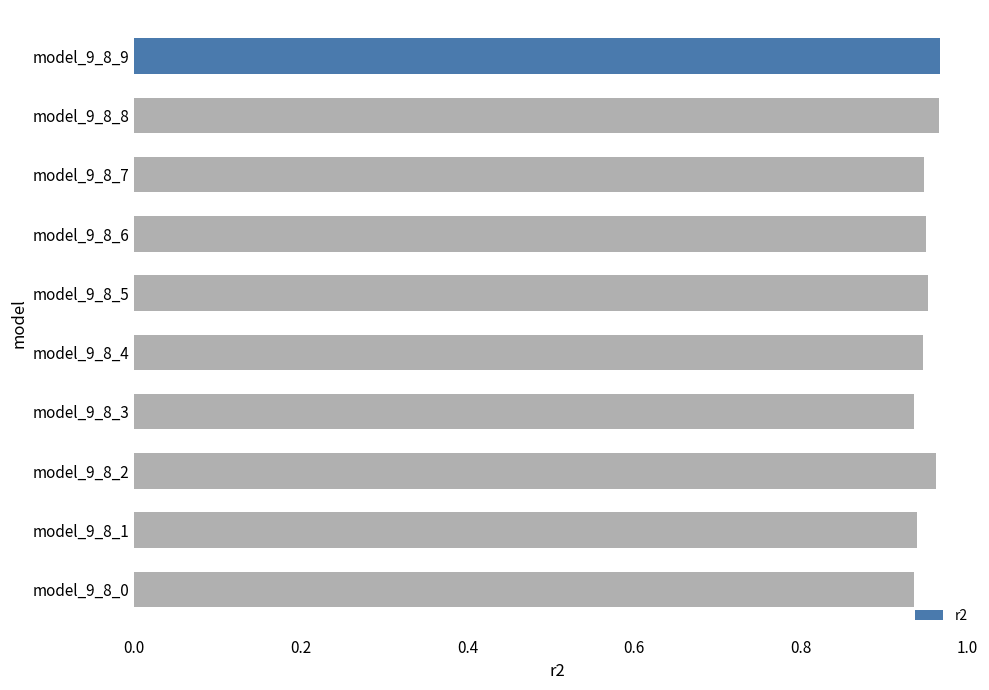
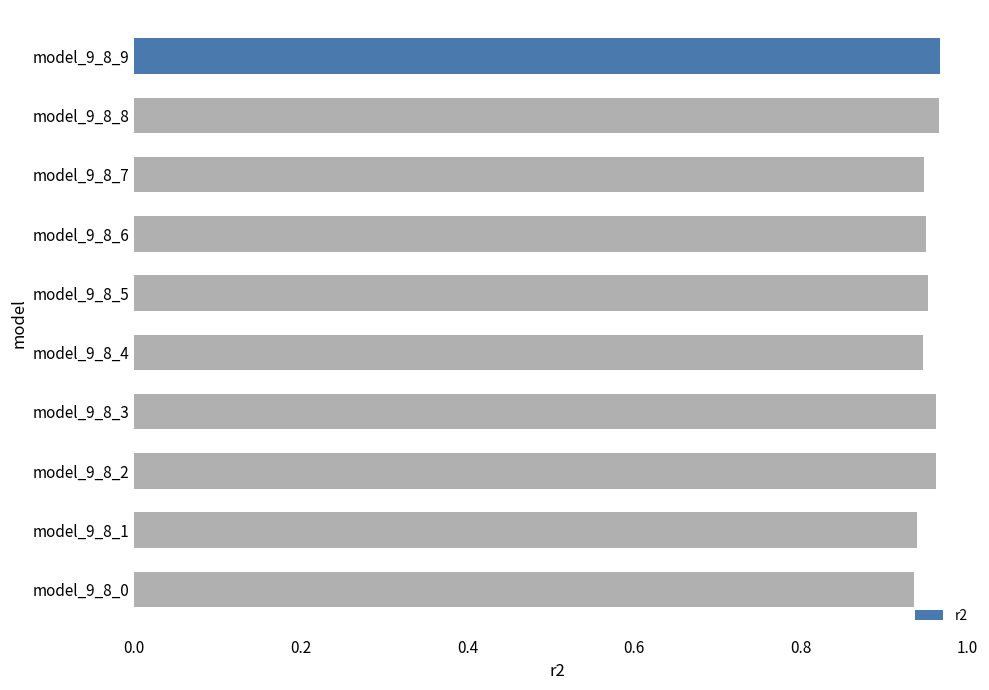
model_9_8_3: 0.94 -> 0.96
